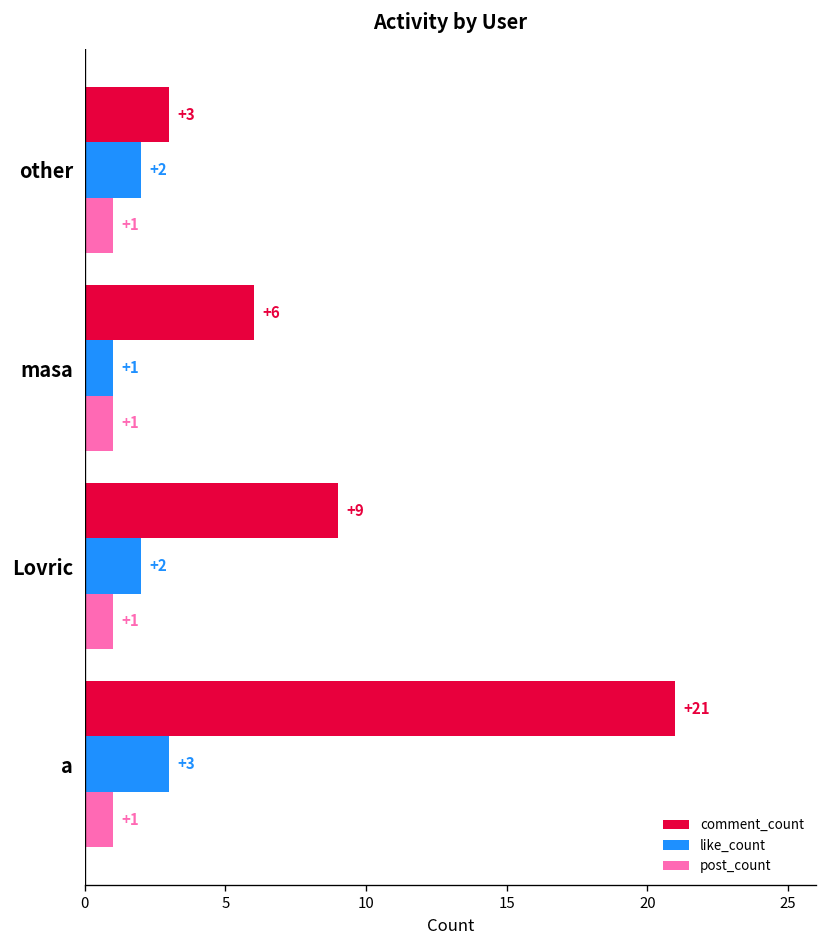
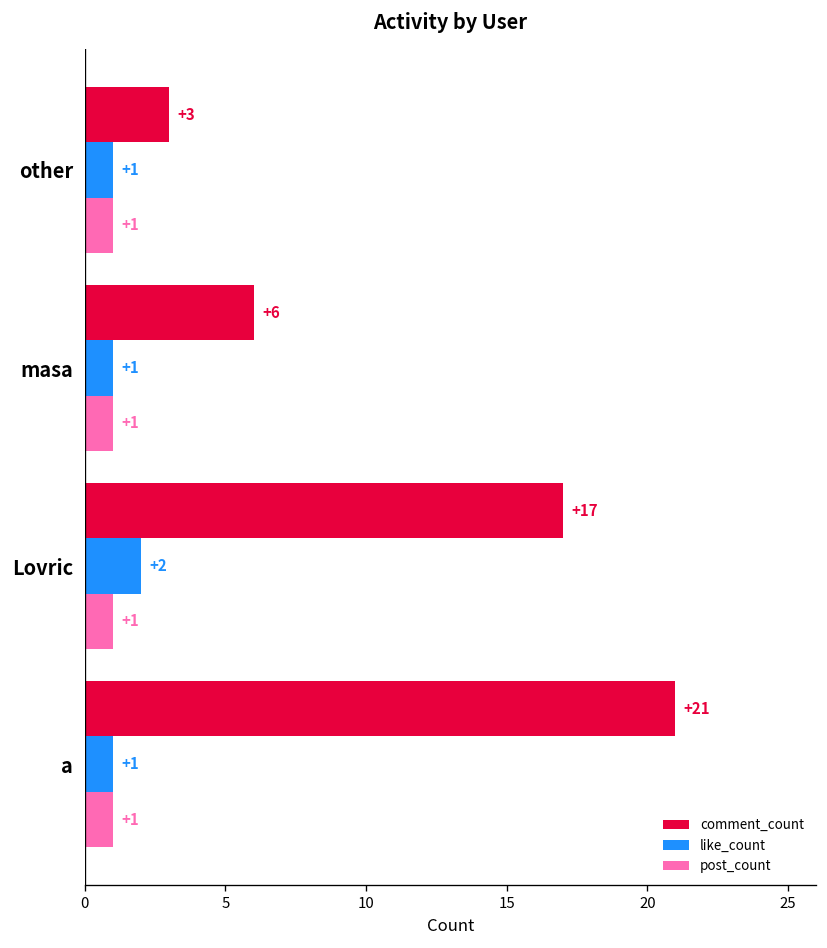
like_count, other: +2 -> +1
comment_count, Lovric: +9 -> +17
like_count, a: +3 -> +1
